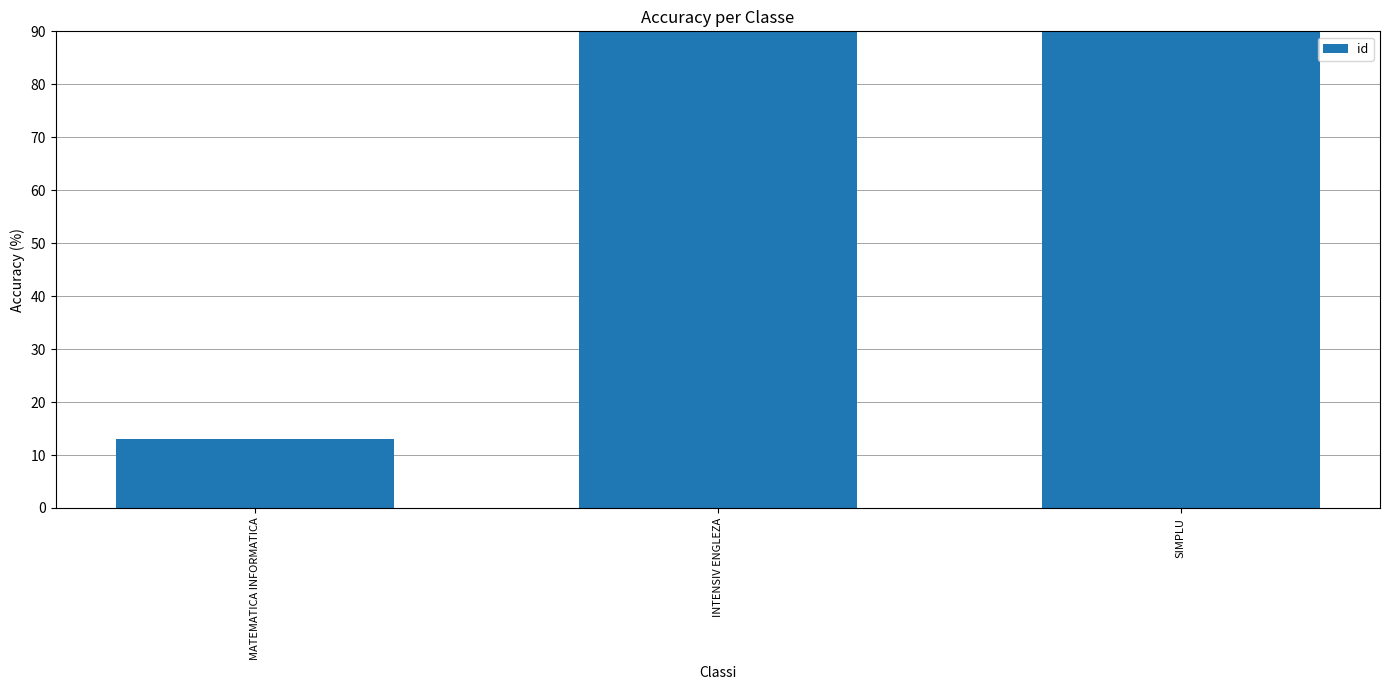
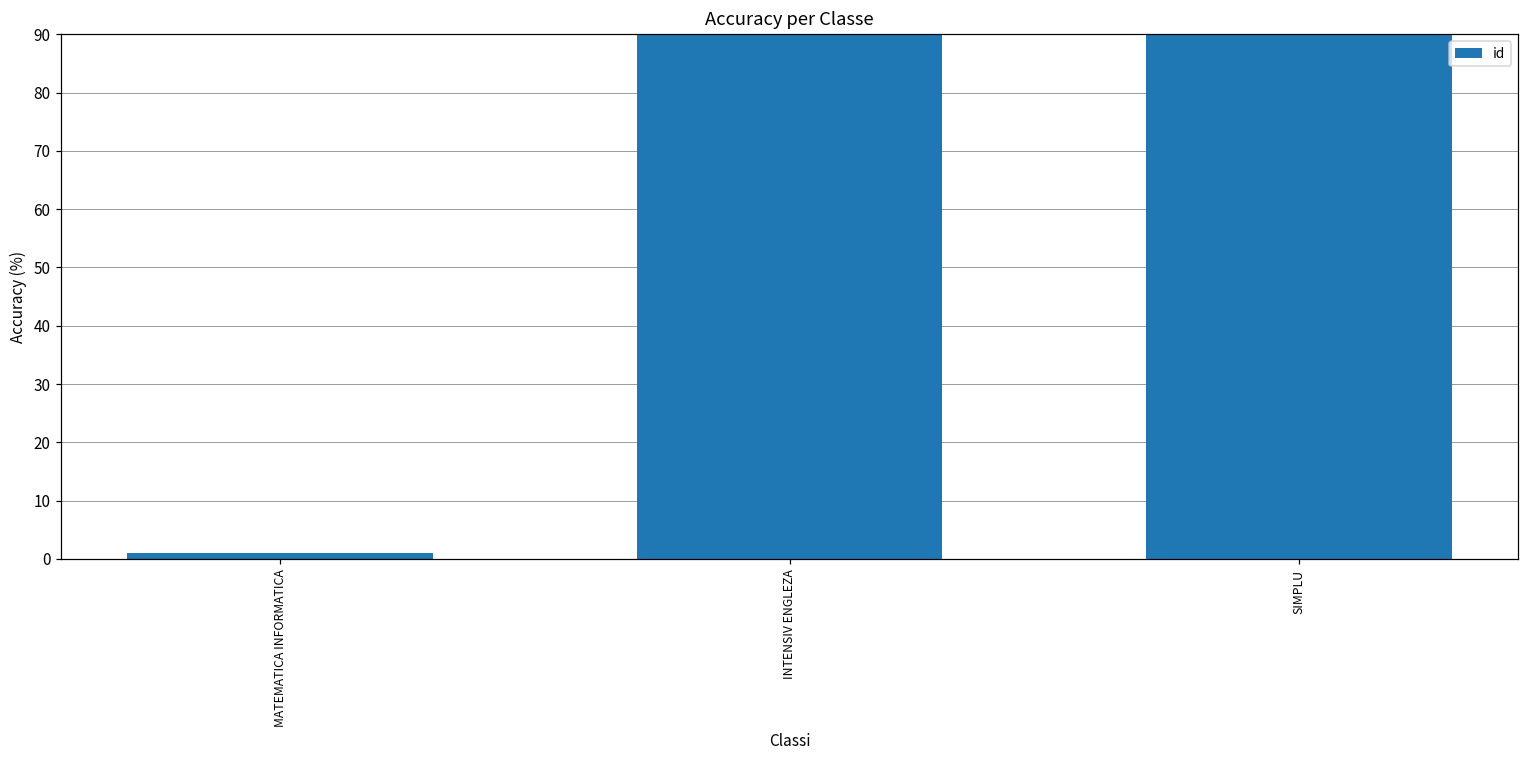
MATEMATICA INFORMATICA: 13 -> 1
